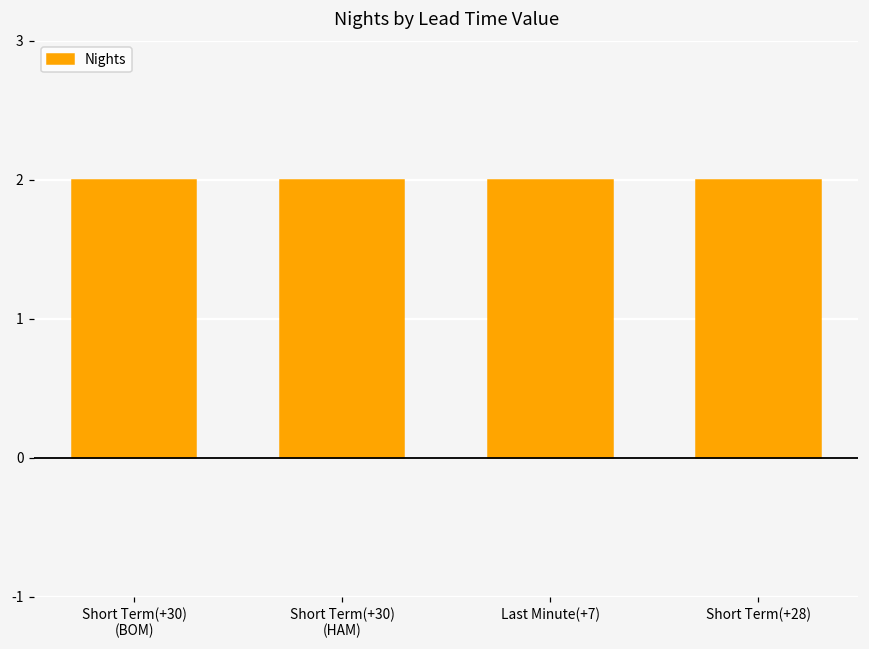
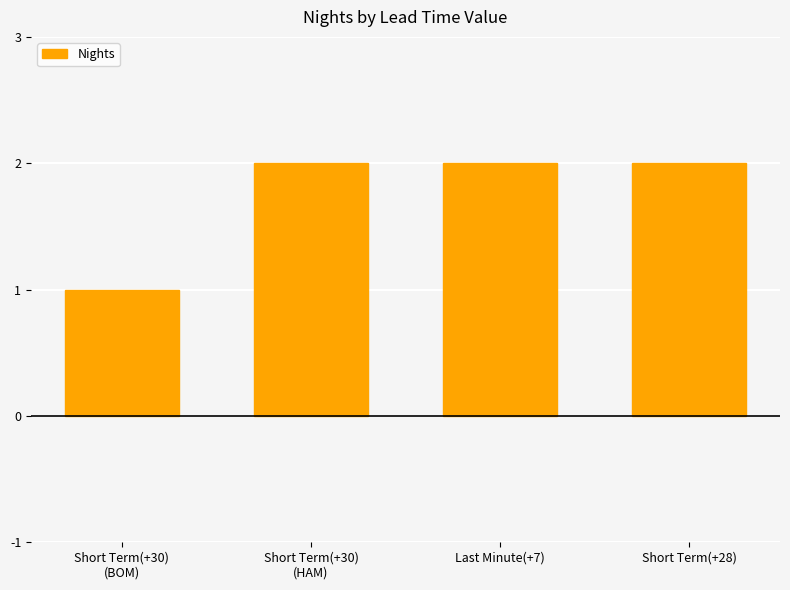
Short Term(+30) (BOM): 2 -> 1
